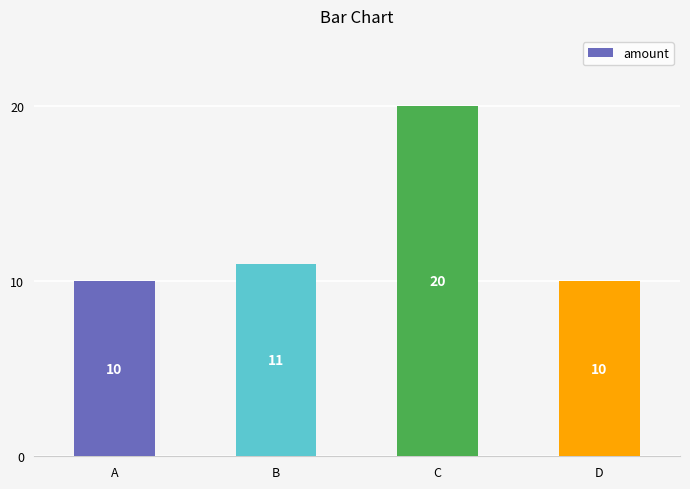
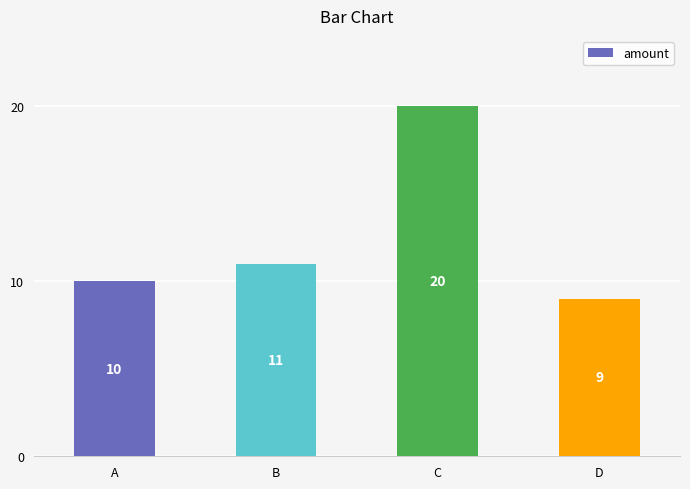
D: 10 -> 9
